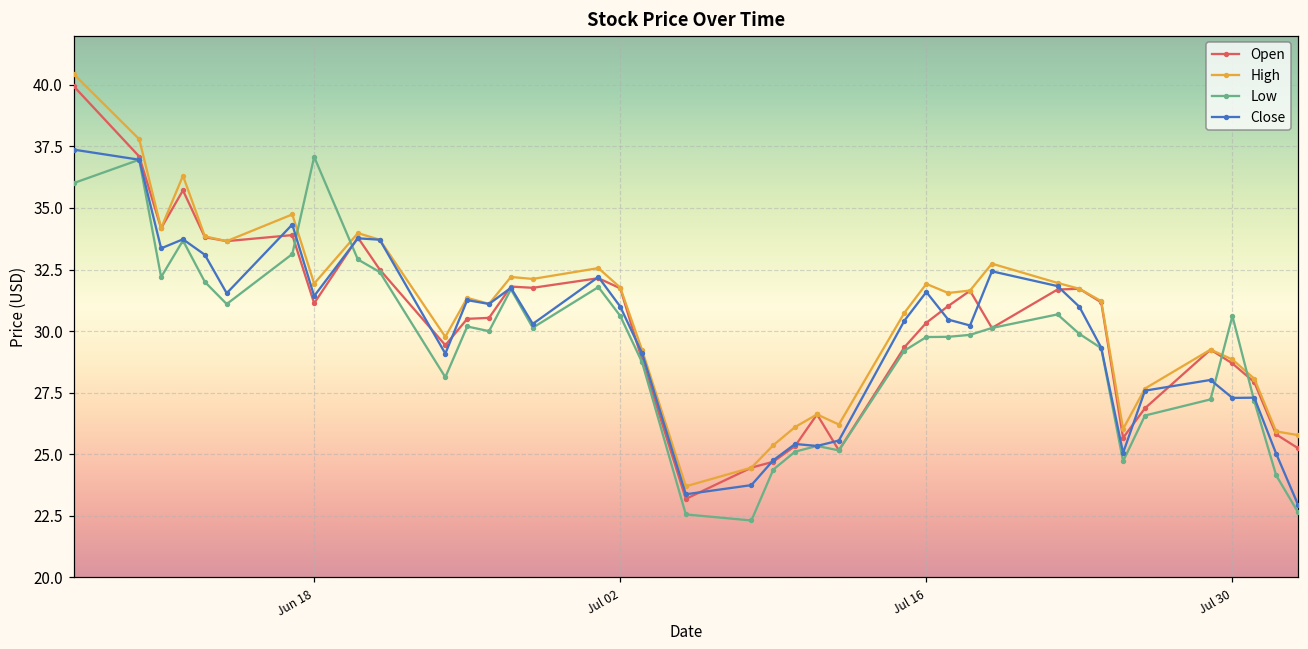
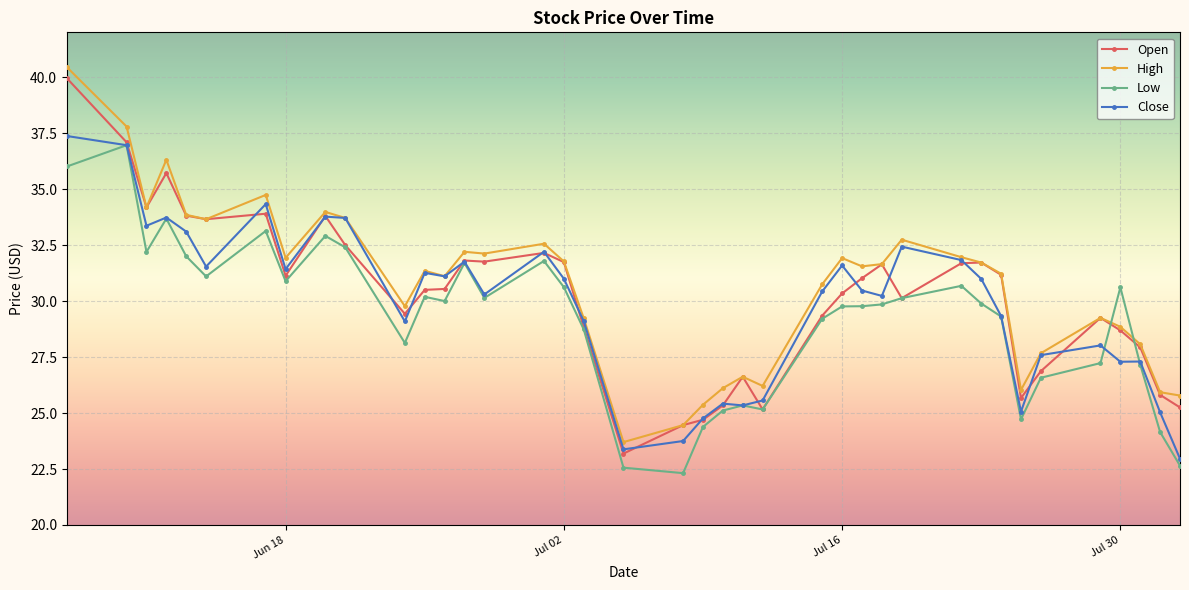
Low, Jun 18: 37.1 -> 30.9
